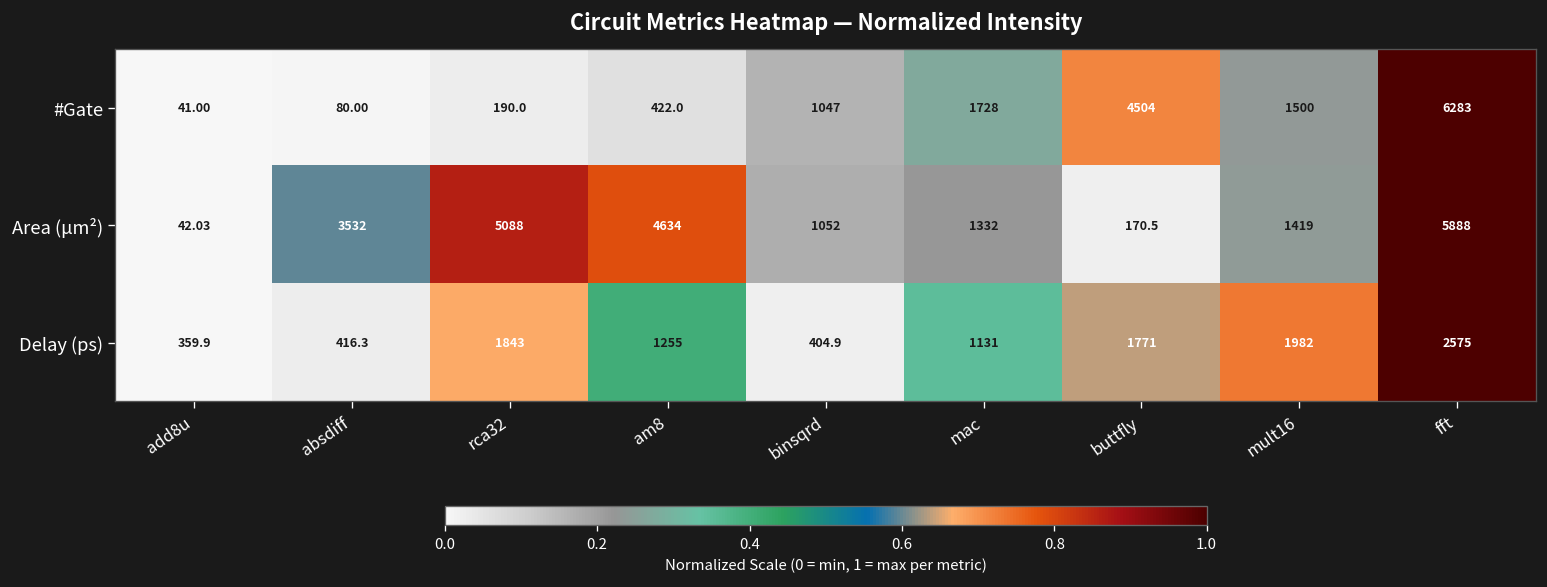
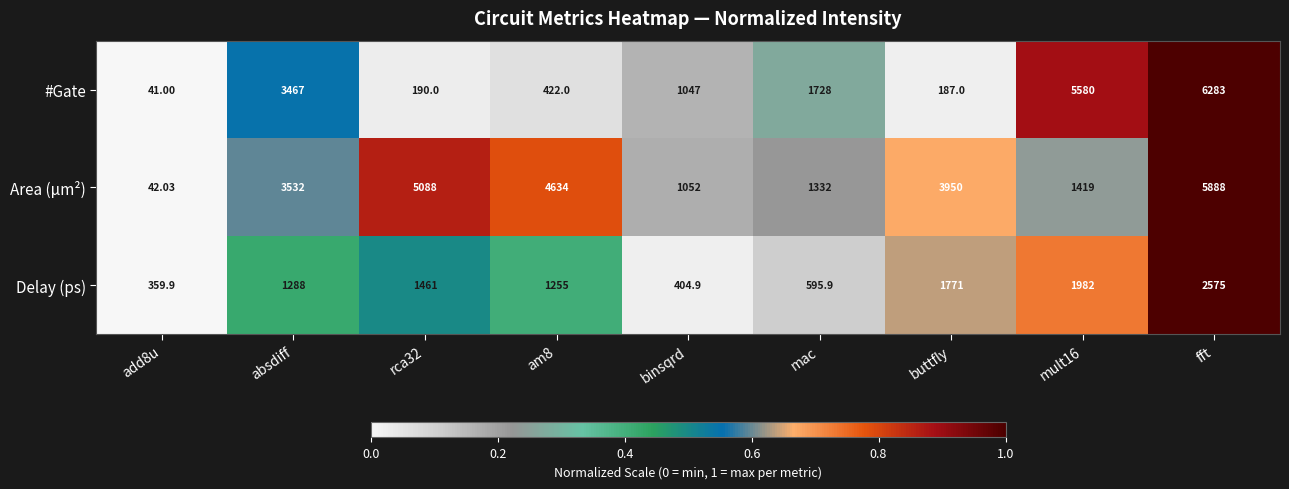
#Gate, absdiff: 80.00 -> 3467
#Gate, buttfly: 4504 -> 187.0
#Gate, mult16: 1500 -> 5580
Area (μm²), buttfly: 170.5 -> 3950
Delay (ps), absdiff: 416.3 -> 1288
Delay (ps), rca32: 1843 -> 1461
Delay (ps), mac: 1131 -> 595.9
